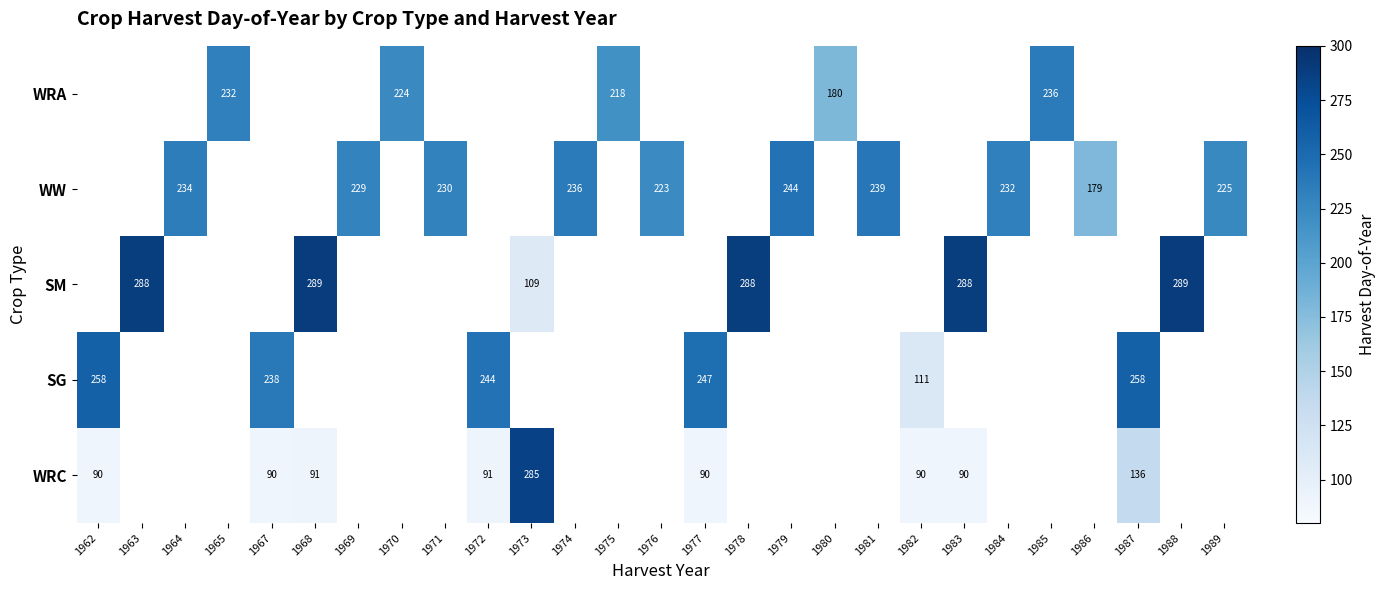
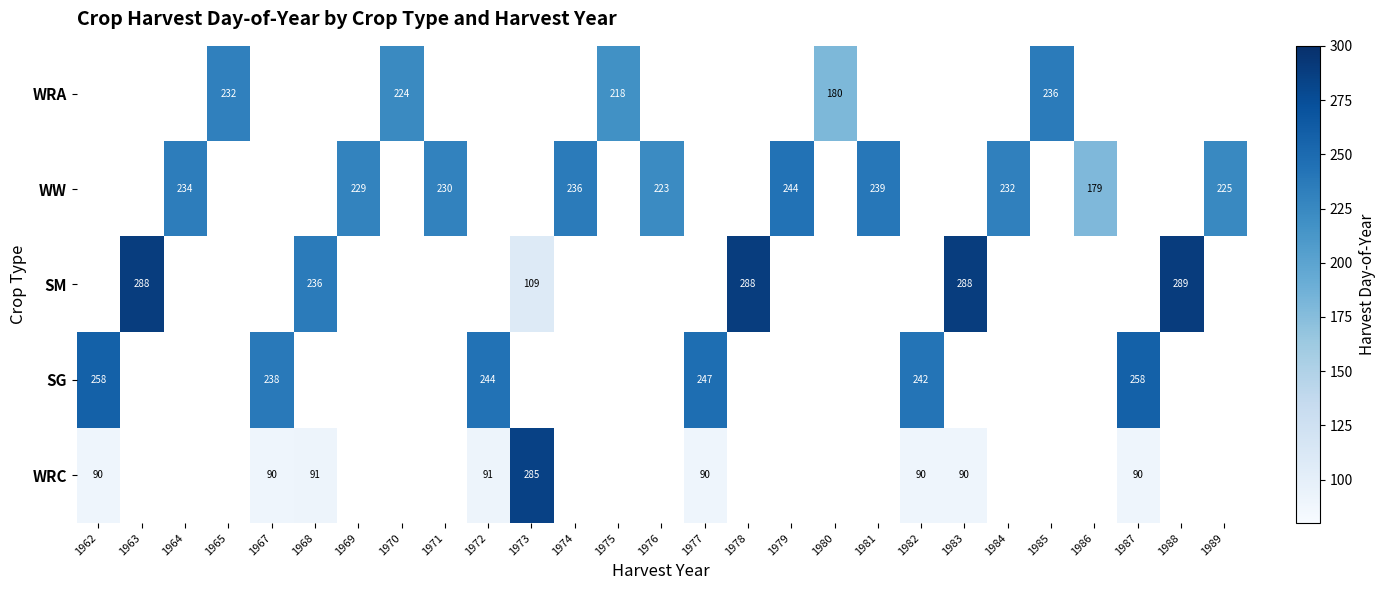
SM, 1968: 289 -> 236
SG, 1982: 111 -> 242
WRC, 1987: 136 -> 90
